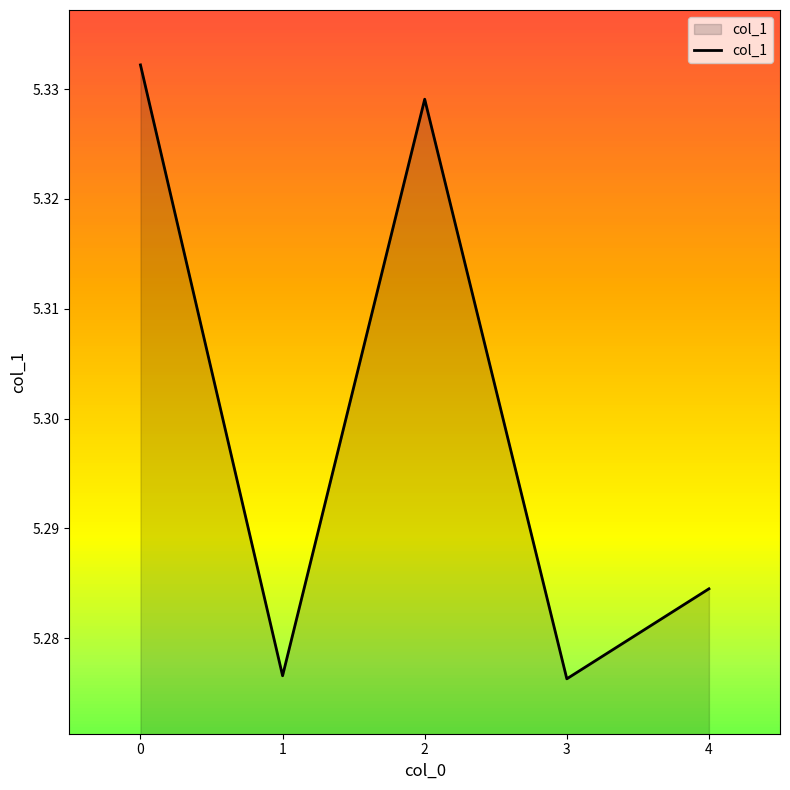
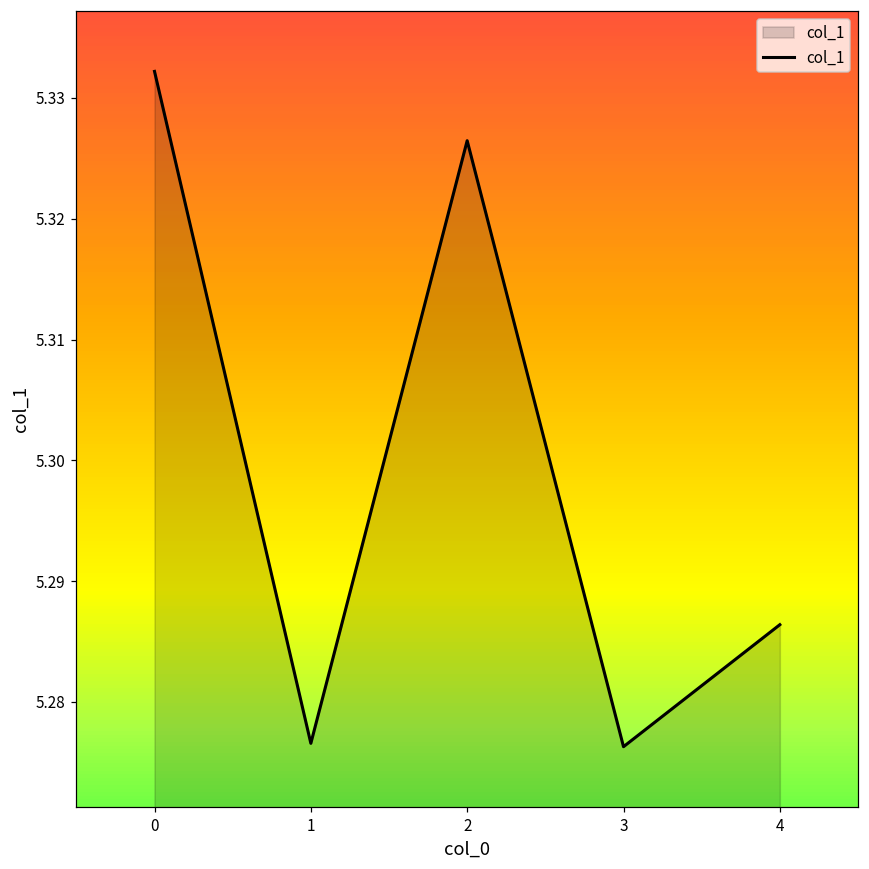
2: 5.3291 -> 5.3265
4: 5.2845 -> 5.2864
